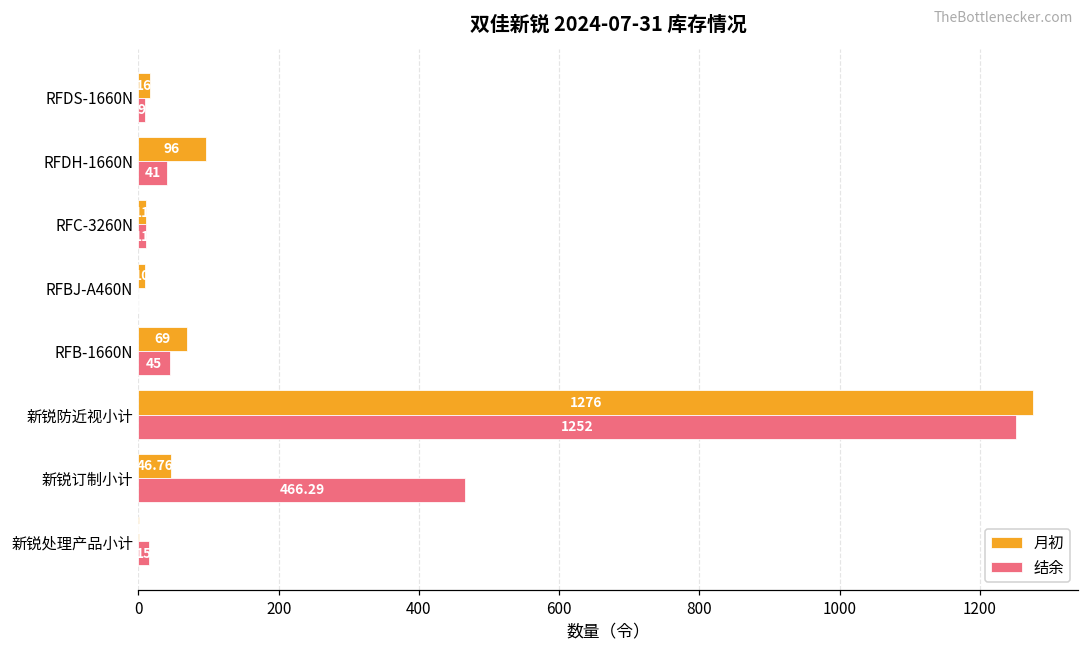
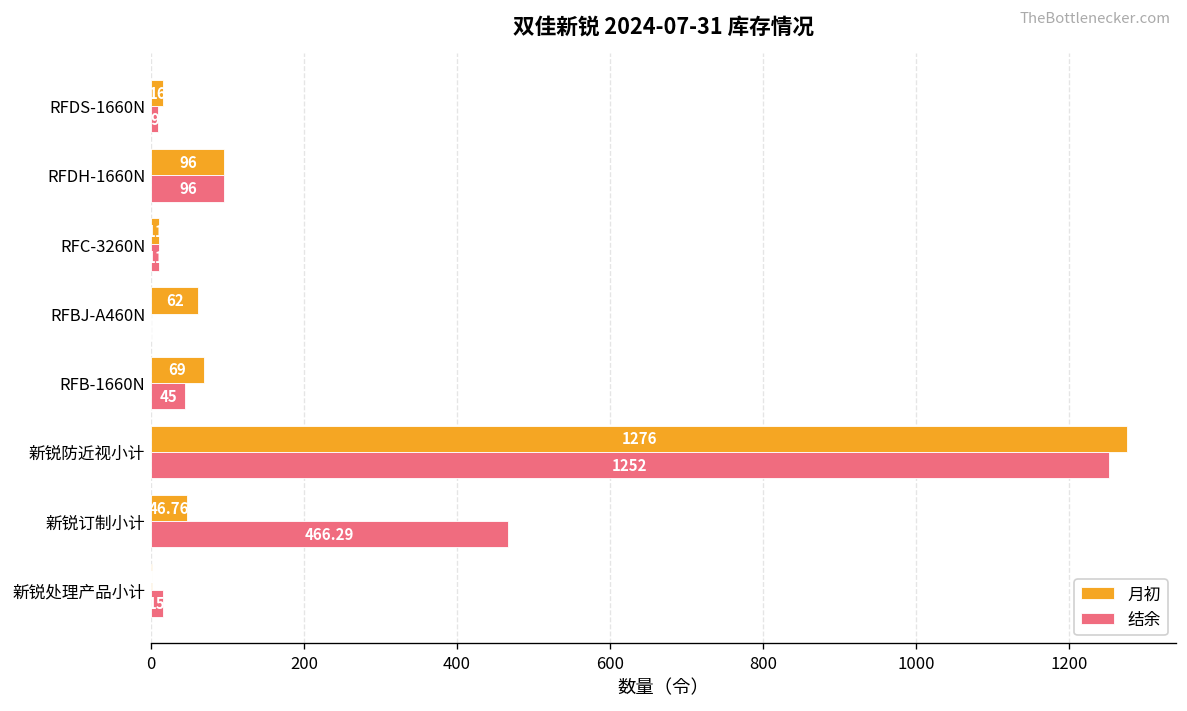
结余, RFDH-1660N: 41 -> 96
月初, RFBJ-A460N: 10 -> 60
